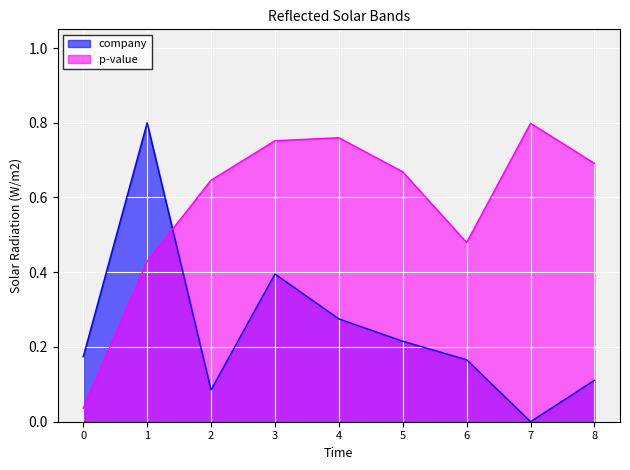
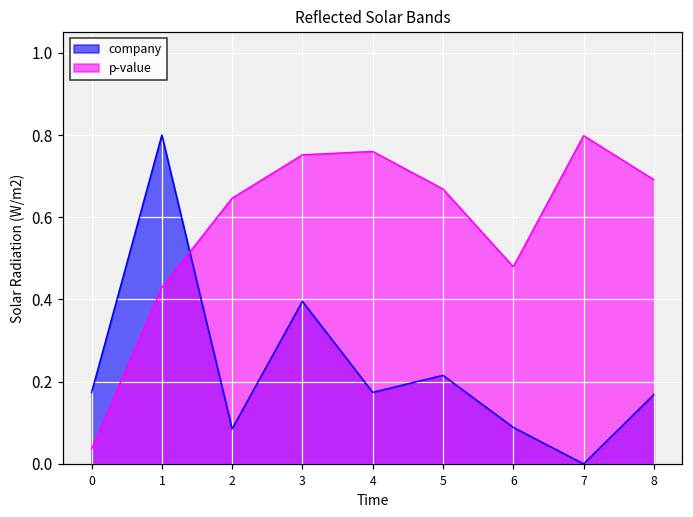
company, 4: 0.28 -> 0.17
company, 6: 0.17 -> 0.09
company, 8: 0.11 -> 0.17
